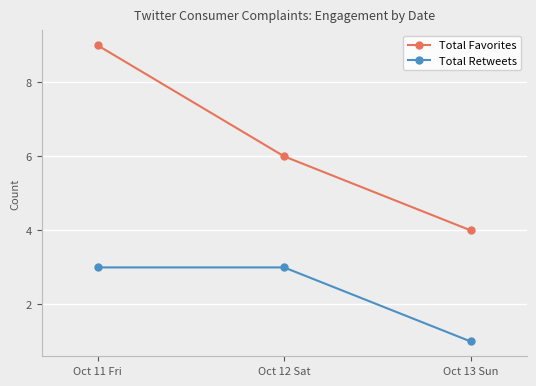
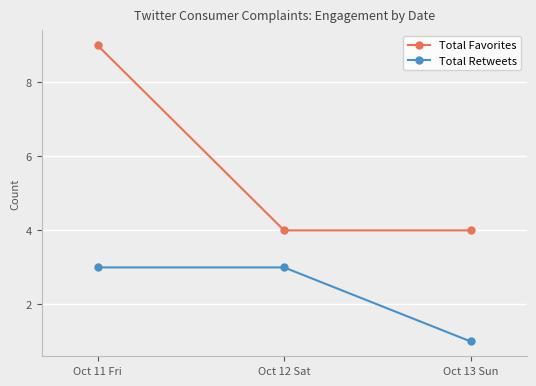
Total Favorites, Oct 12 Sat: 6 -> 4
